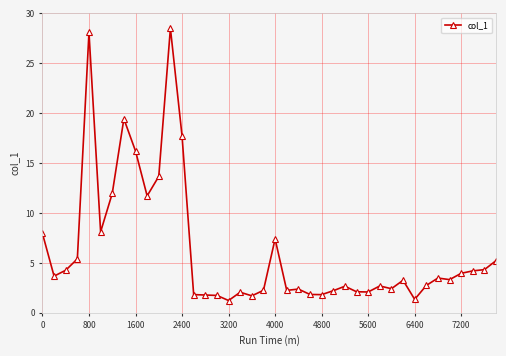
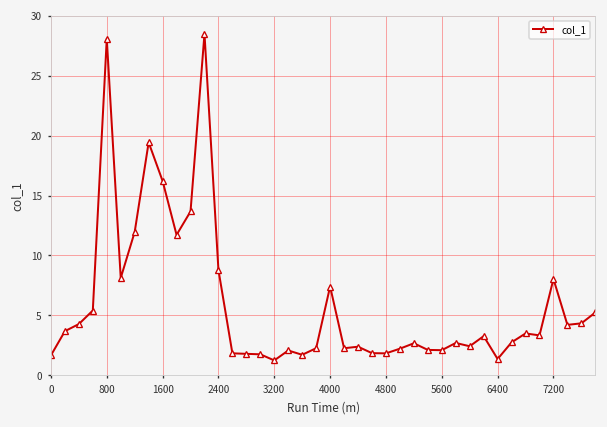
0: 8 -> 2
2400: 18 -> 9
7200: 4 -> 8
